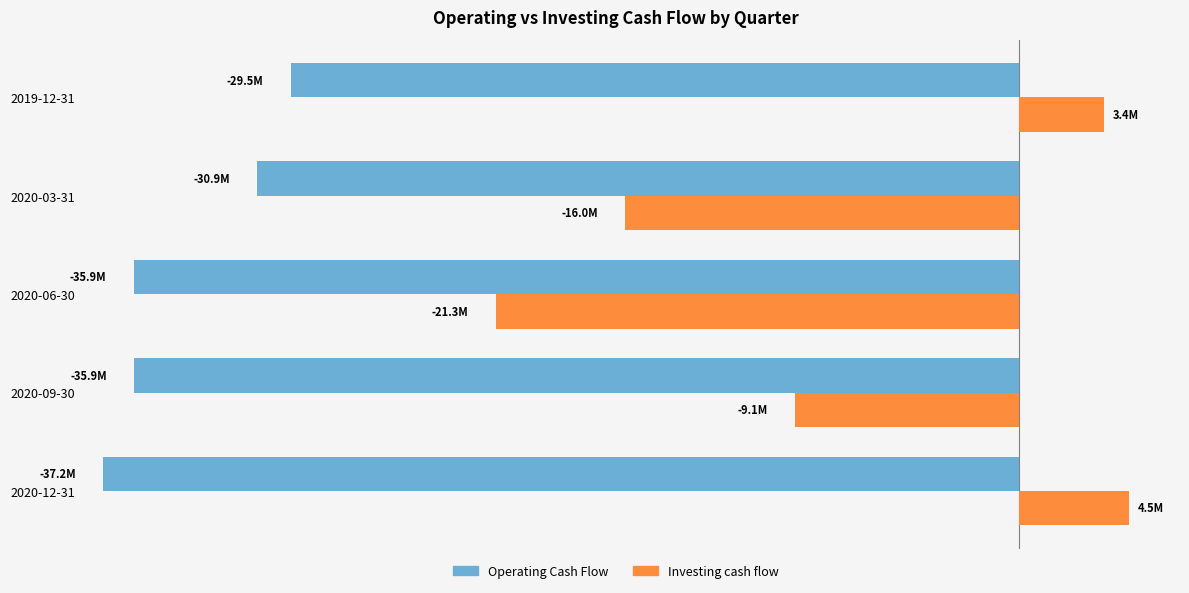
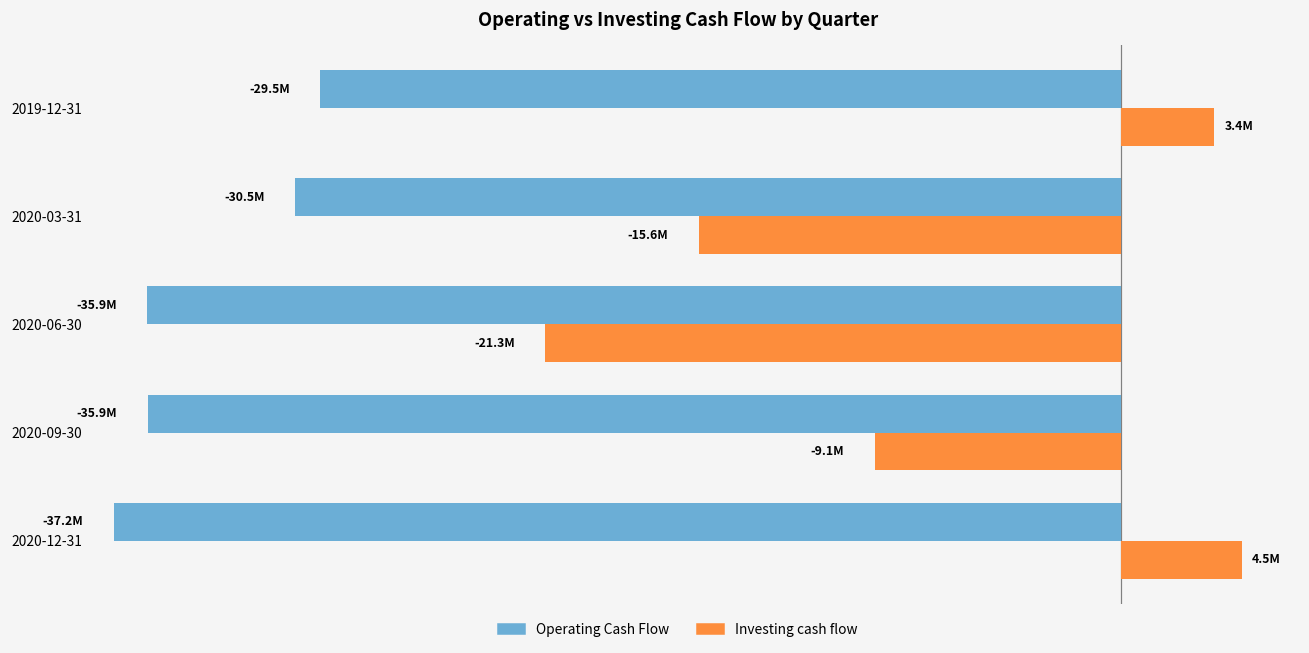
Operating Cash Flow, 2020-03-31: -30.9M -> -30.5M
Investing cash flow, 2020-03-31: -16.0M -> -15.6M
